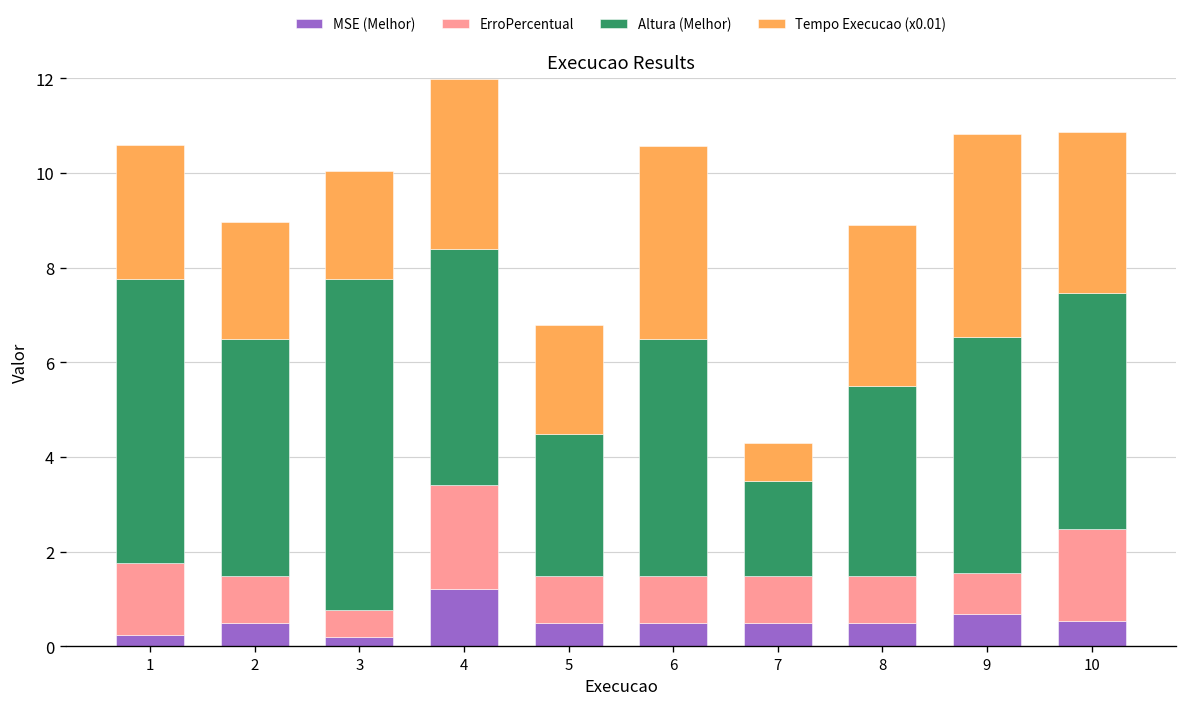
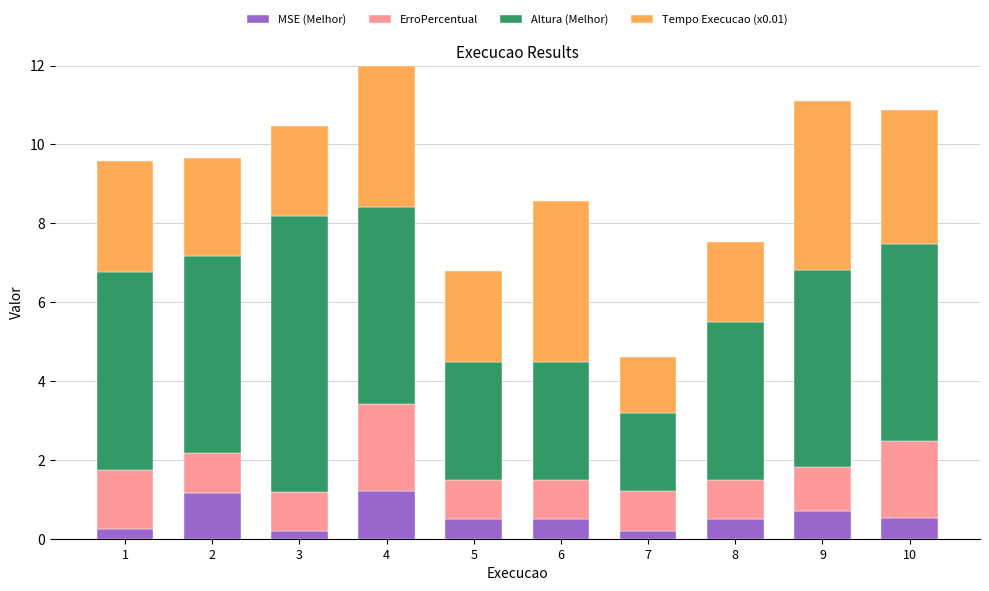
Altura (Melhor), 1: 6 -> 5
MSE (Melhor), 2: 0.5 -> 1.2
ErroPercentual, 3: 0.6 -> 1.0
Altura (Melhor), 6: 5 -> 3
MSE (Melhor), 7: 0.5 -> 0.2
Tempo Execucao (x0.01), 7: 0.8 -> 1.4
Tempo Execucao (x0.01), 8: 3.4 -> 2.0
ErroPercentual, 9: 0.8 -> 1.1
